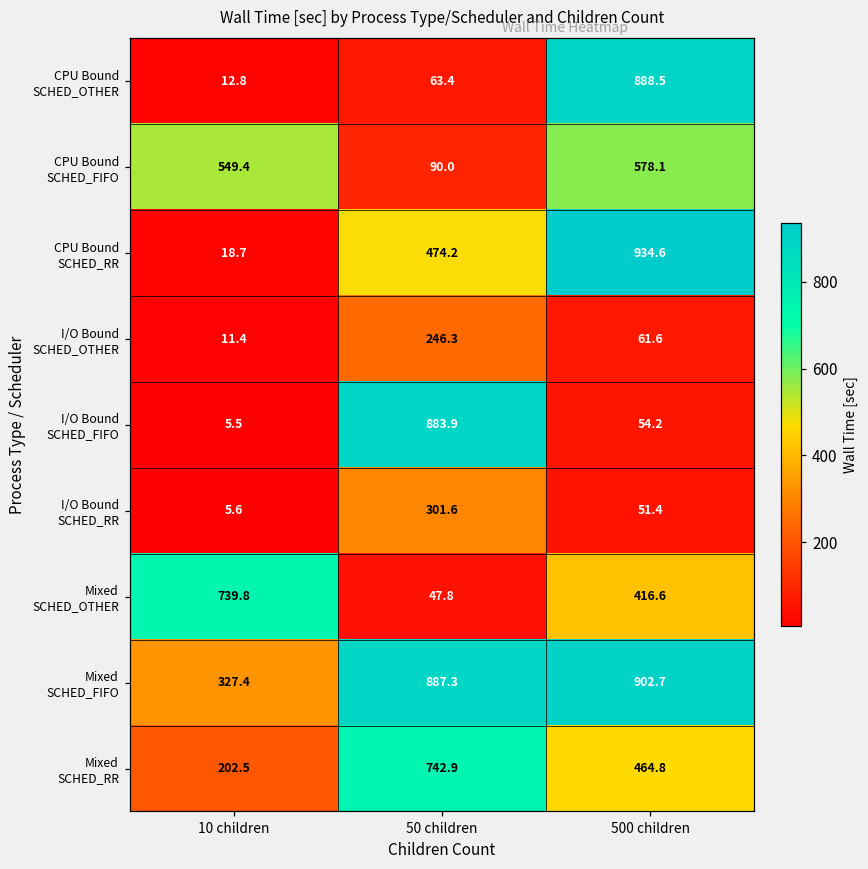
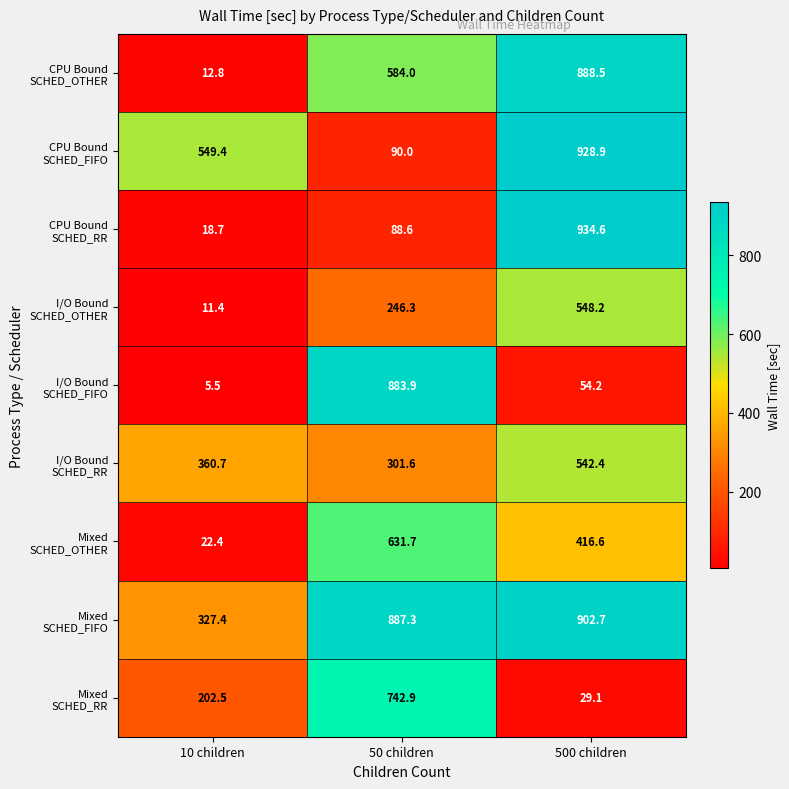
CPU Bound SCHED_OTHER, 50 children: 63.4 -> 584.0
CPU Bound SCHED_FIFO, 500 children: 578.1 -> 928.9
CPU Bound SCHED_RR, 50 children: 474.2 -> 88.6
I/O Bound SCHED_OTHER, 500 children: 61.6 -> 548.2
I/O Bound SCHED_RR, 10 children: 5.6 -> 360.7
I/O Bound SCHED_RR, 500 children: 51.4 -> 542.4
Mixed SCHED_OTHER, 10 children: 739.8 -> 22.4
Mixed SCHED_OTHER, 50 children: 47.8 -> 631.7
Mixed SCHED_RR, 500 children: 464.8 -> 29.1
